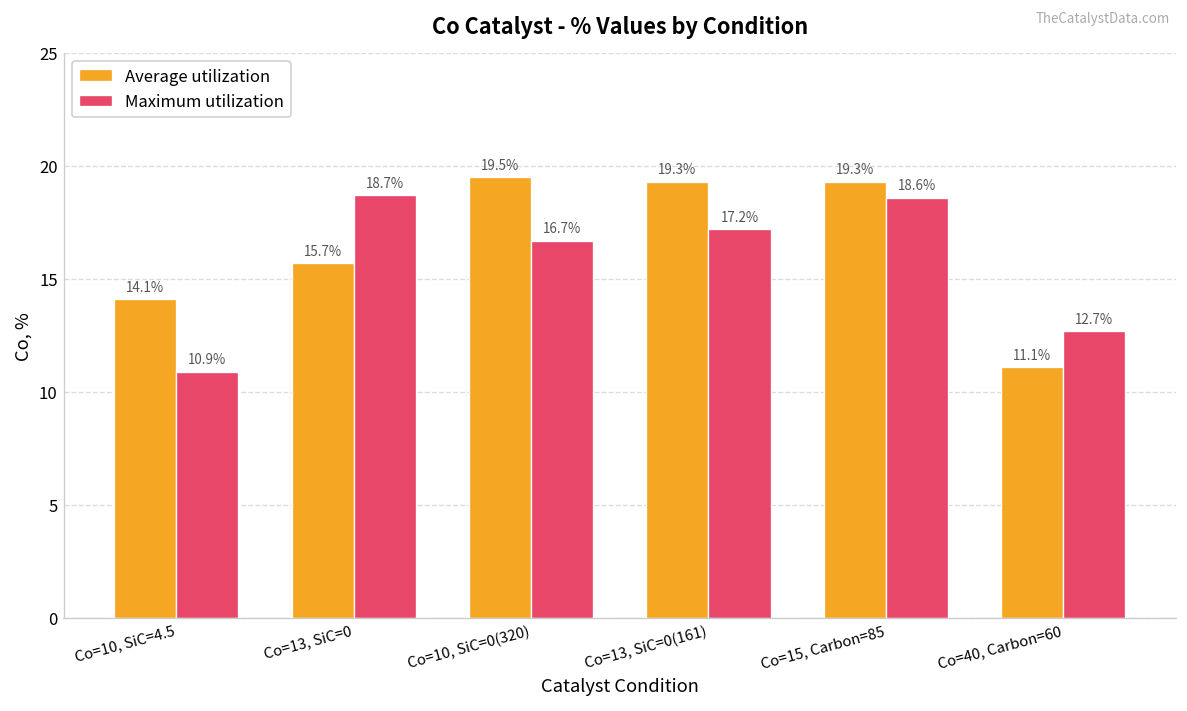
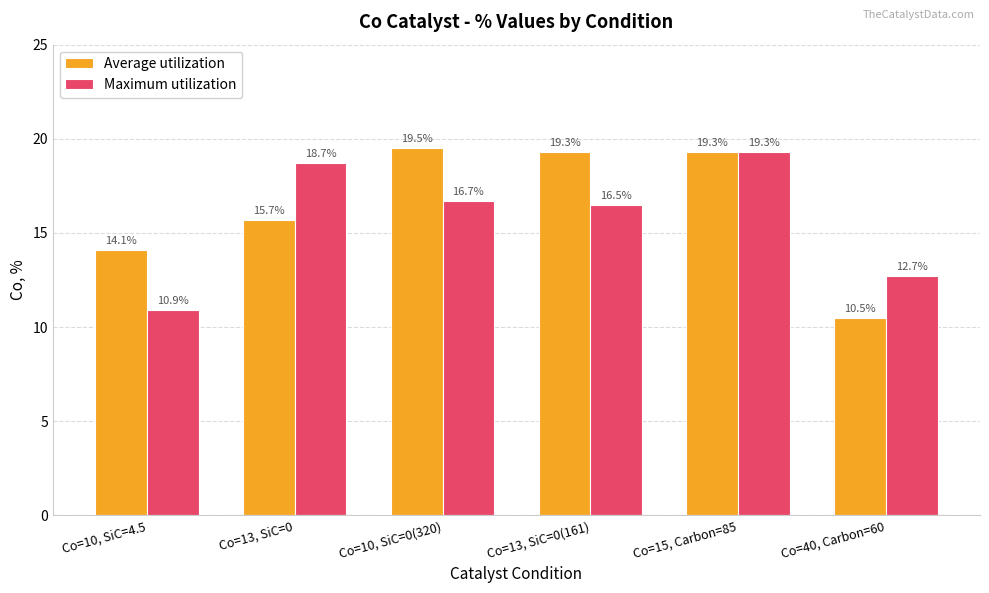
Maximum utilization, Co=13, SiC=0(161): 17.2% -> 16.5%
Maximum utilization, Co=15, Carbon=85: 18.6% -> 19.3%
Average utilization, Co=40, Carbon=60: 11.1% -> 10.5%
